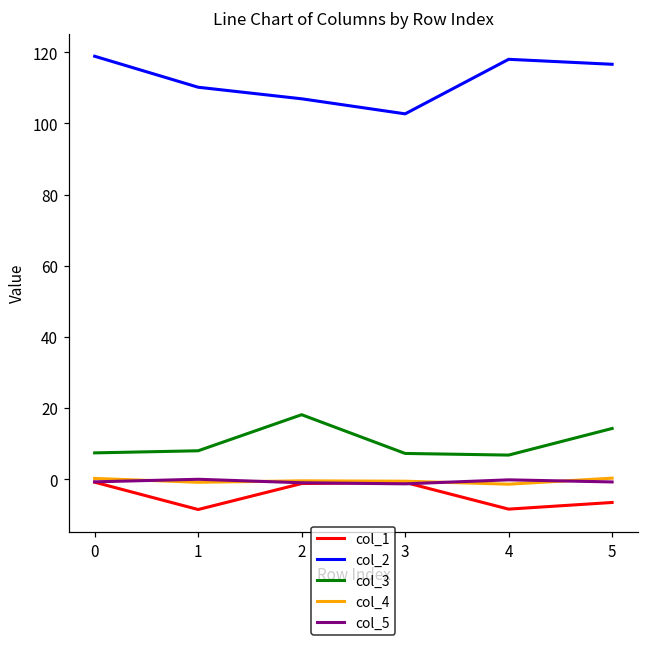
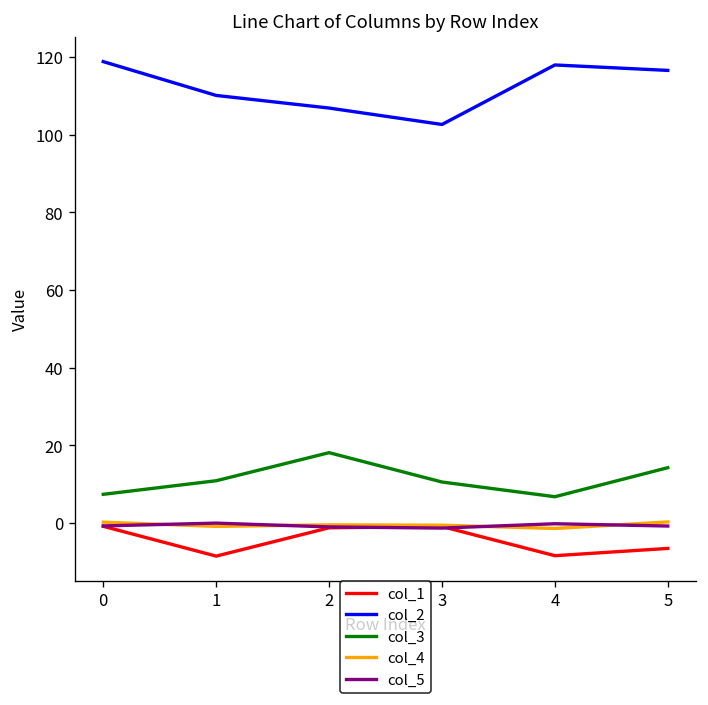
col_3, 1: 8 -> 11
col_3, 3: 7 -> 11
